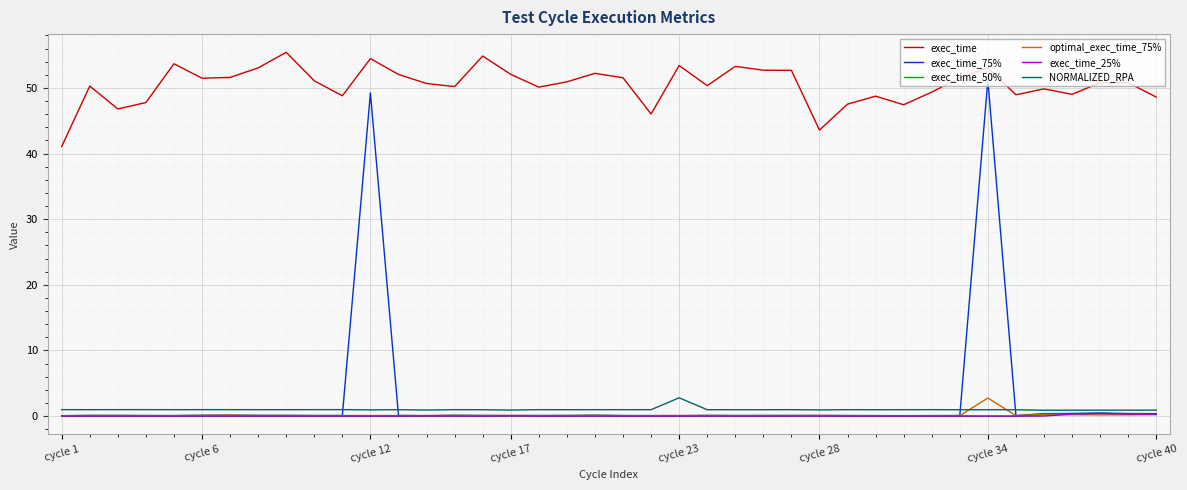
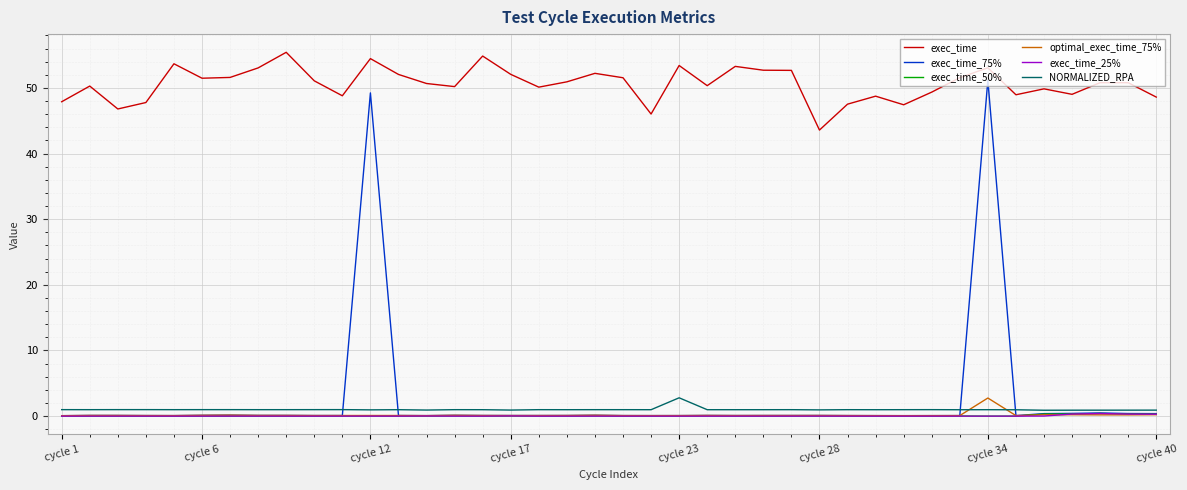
exec_time, cycle 1: 41 -> 48
